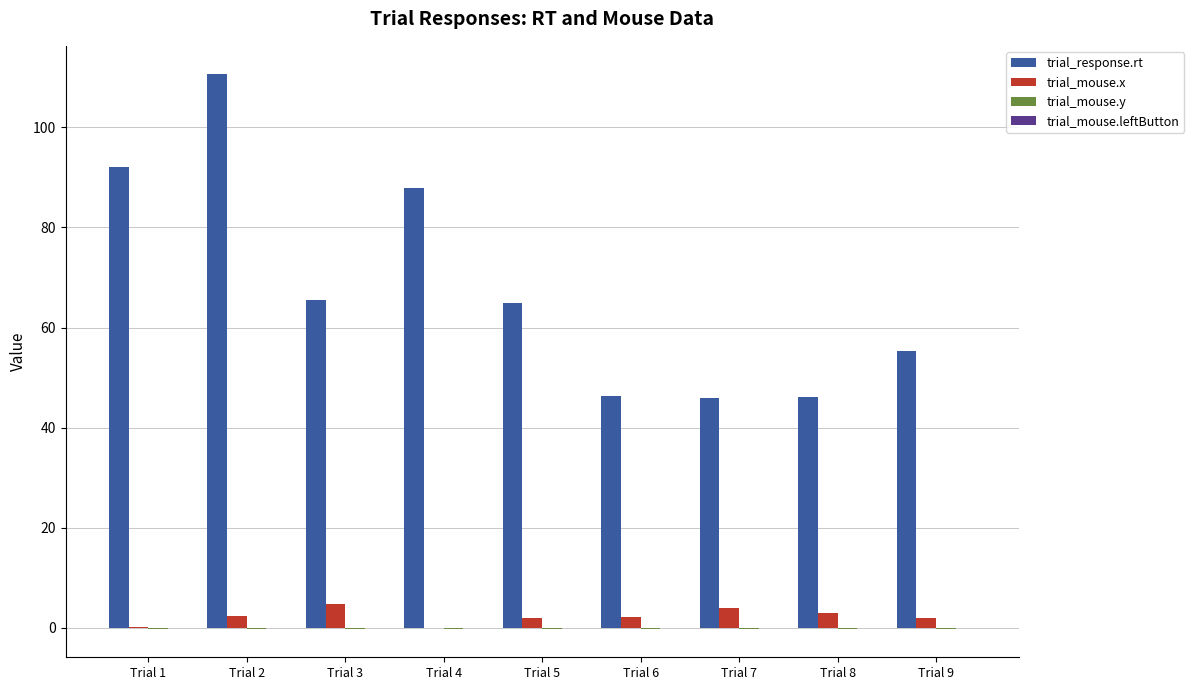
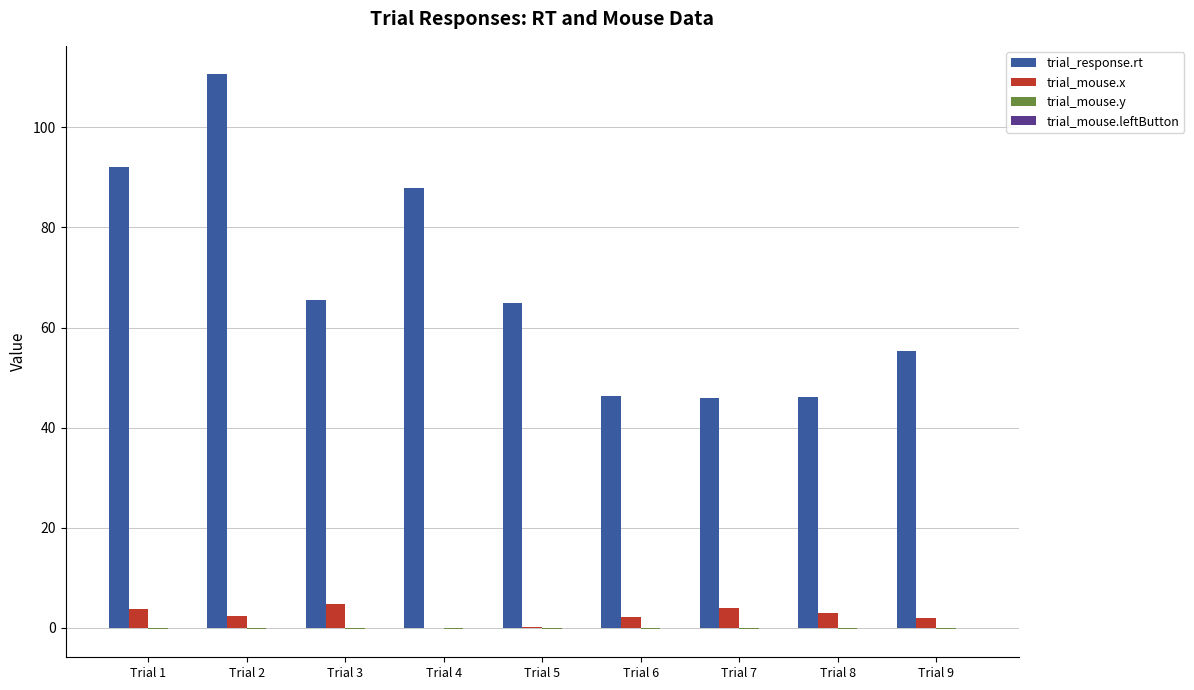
trial_mouse.x, Trial 1: 0 -> 4
trial_mouse.x, Trial 5: 2 -> 0
